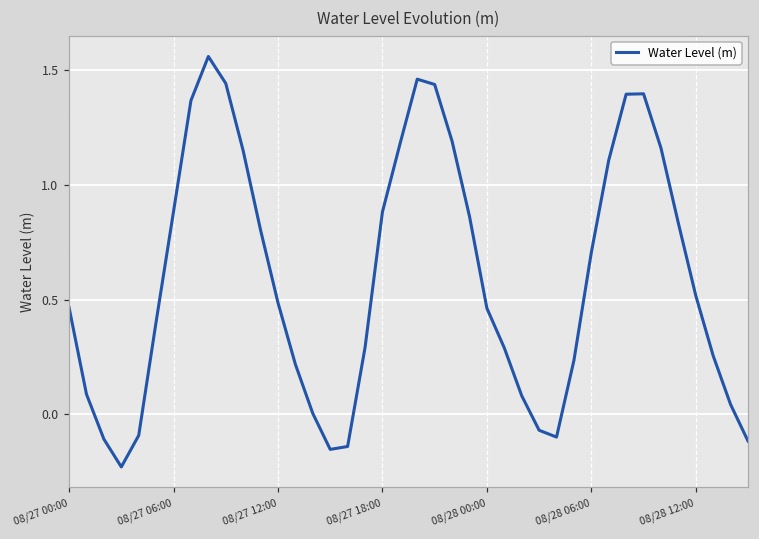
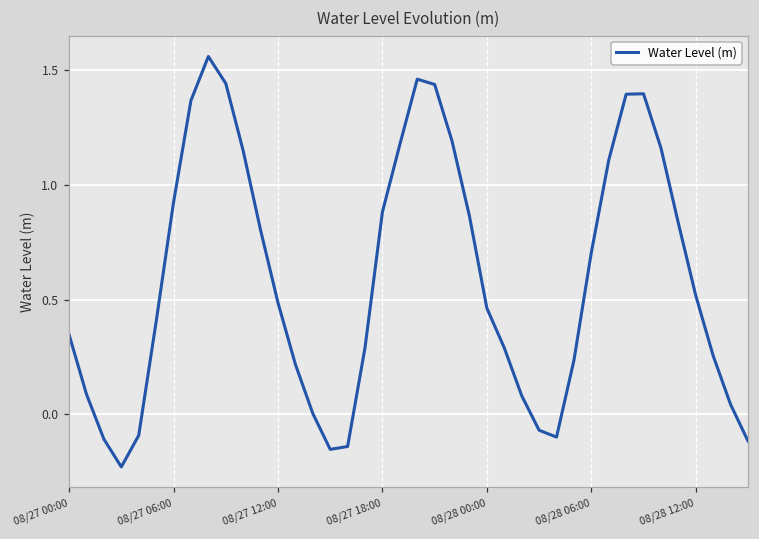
08/27 00:00: 0.47 -> 0.35
08/27 06:00: 0.88 -> 0.92
